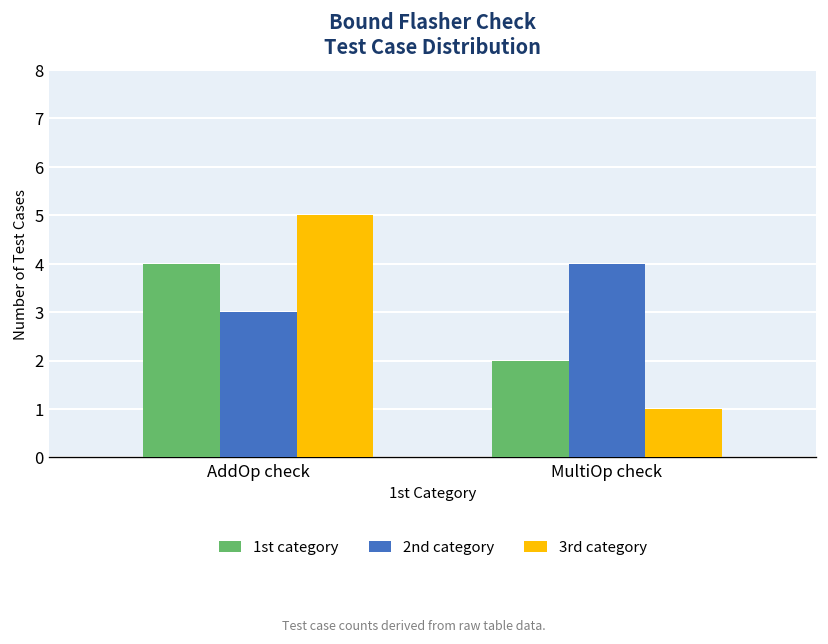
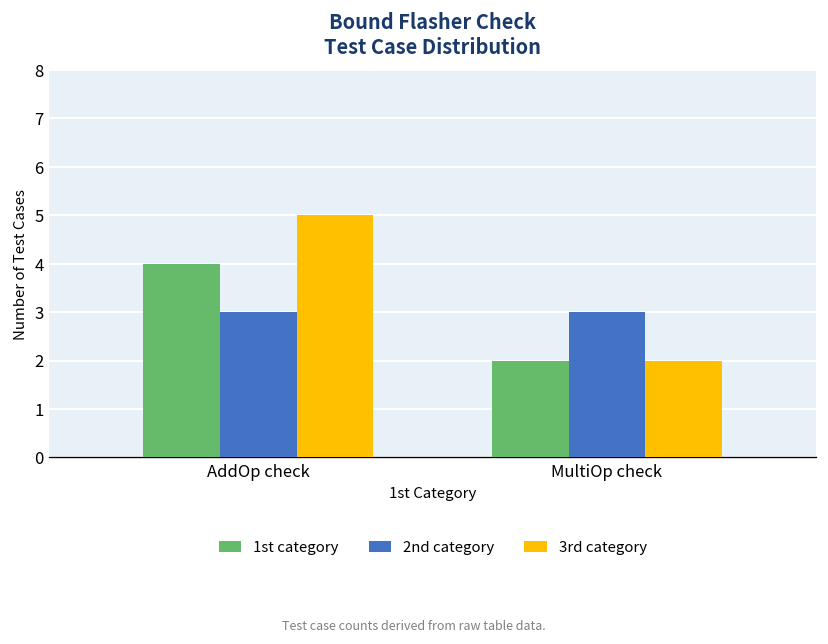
2nd category, MultiOp check: 4 -> 3
3rd category, MultiOp check: 1 -> 2
